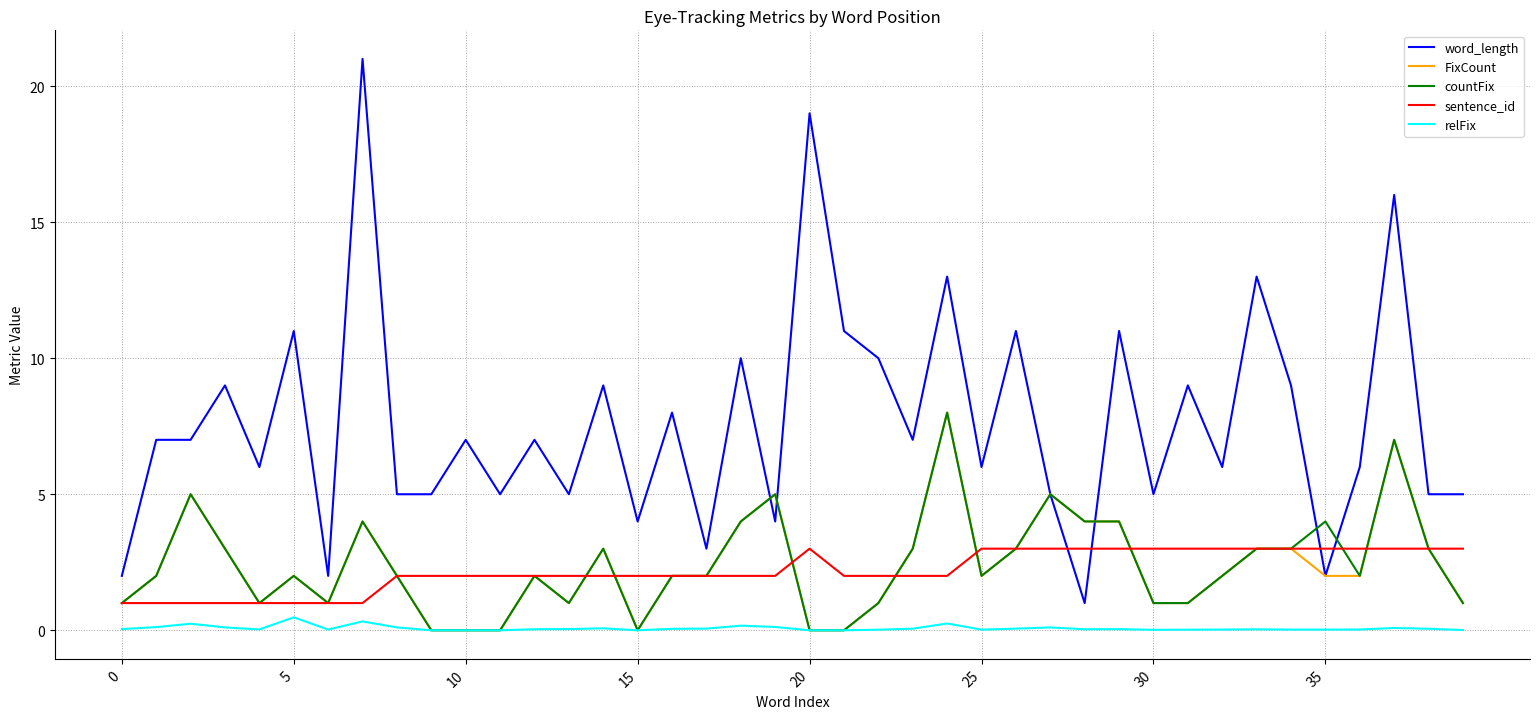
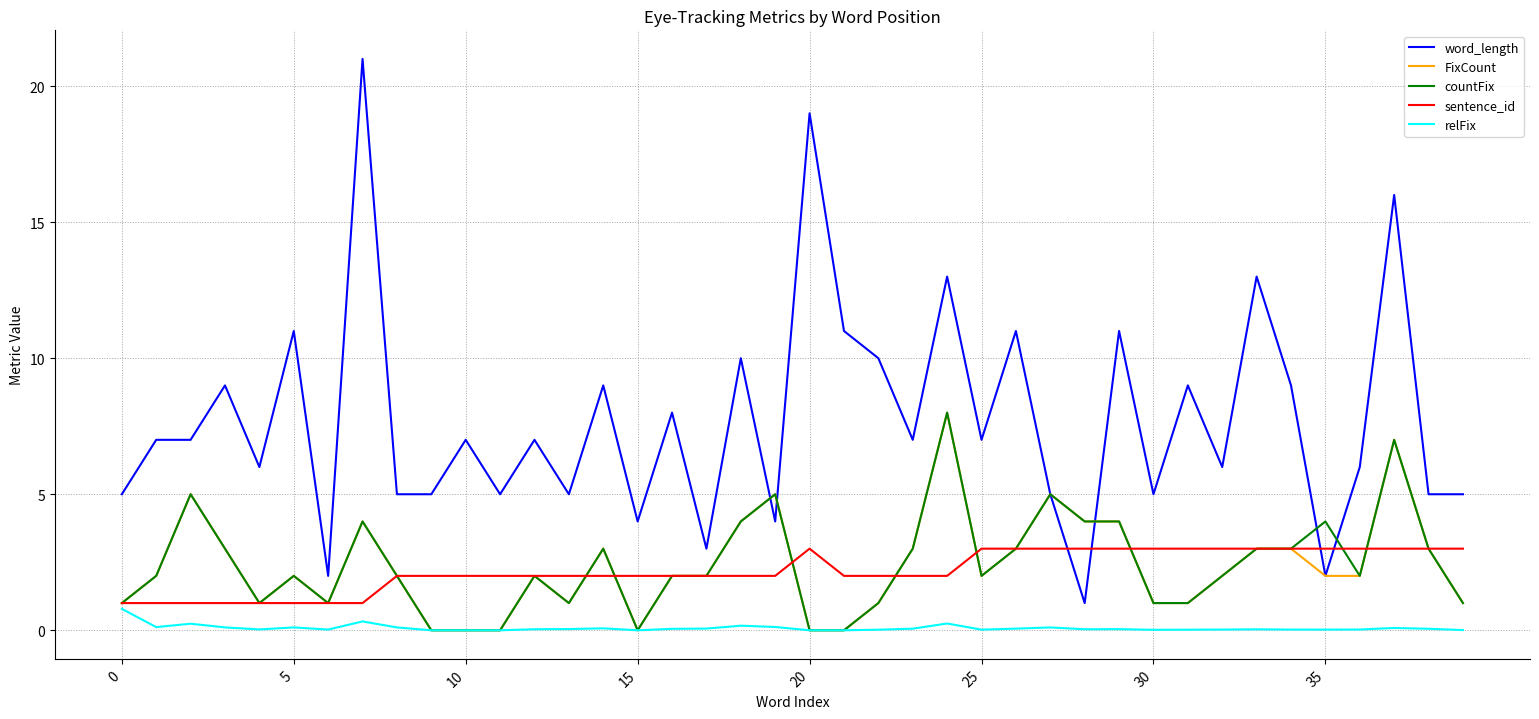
word_length, 0: 2 -> 5
relFix, 0: 0.0 -> 0.8
relFix, 5: 0.5 -> 0.1
word_length, 25: 6 -> 7
